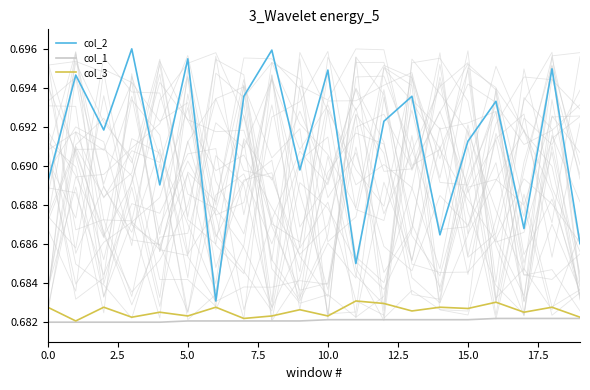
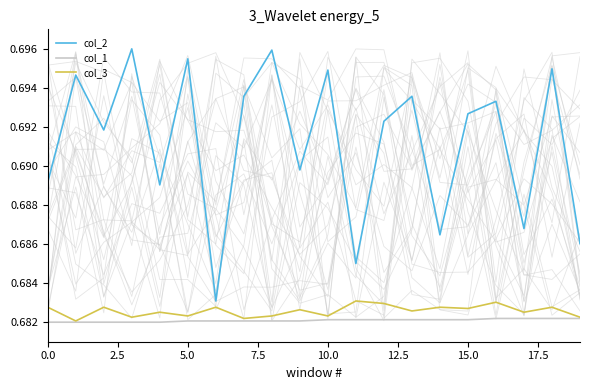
col_2, 15.0: 0.6913 -> 0.6927
